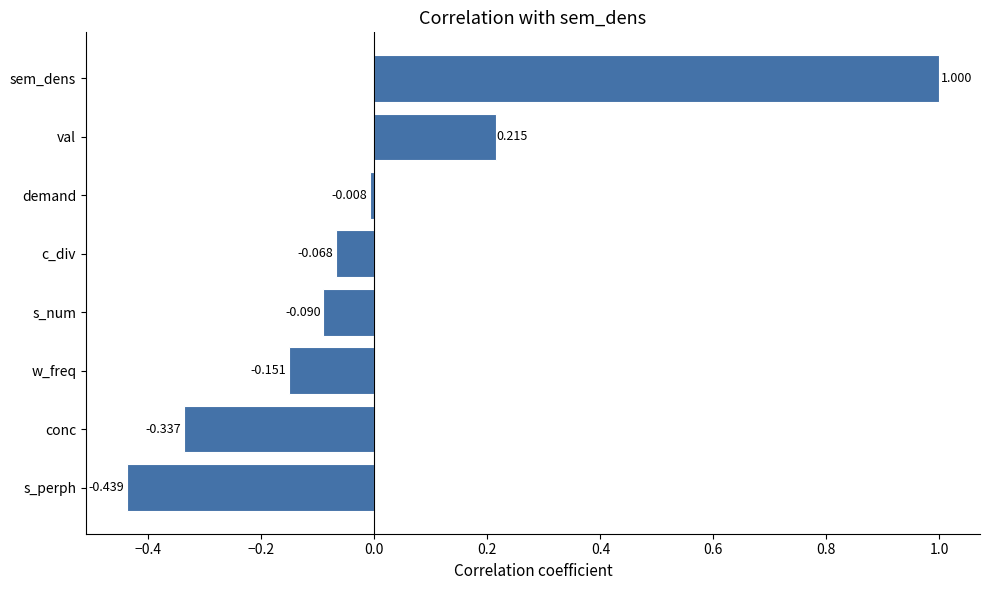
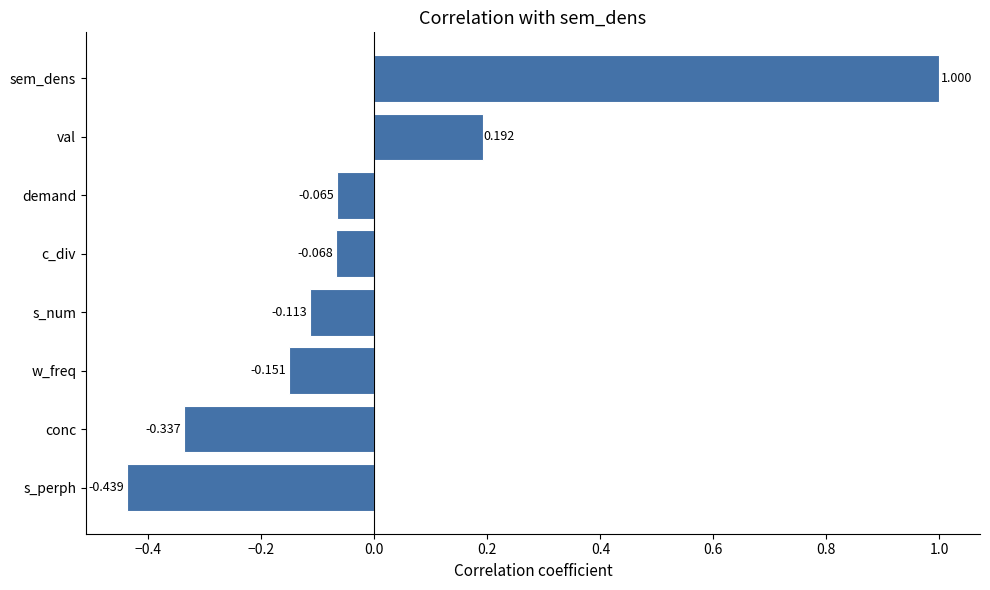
val: 0.215 -> 0.192
demand: -0.008 -> -0.065
s_num: -0.090 -> -0.113
